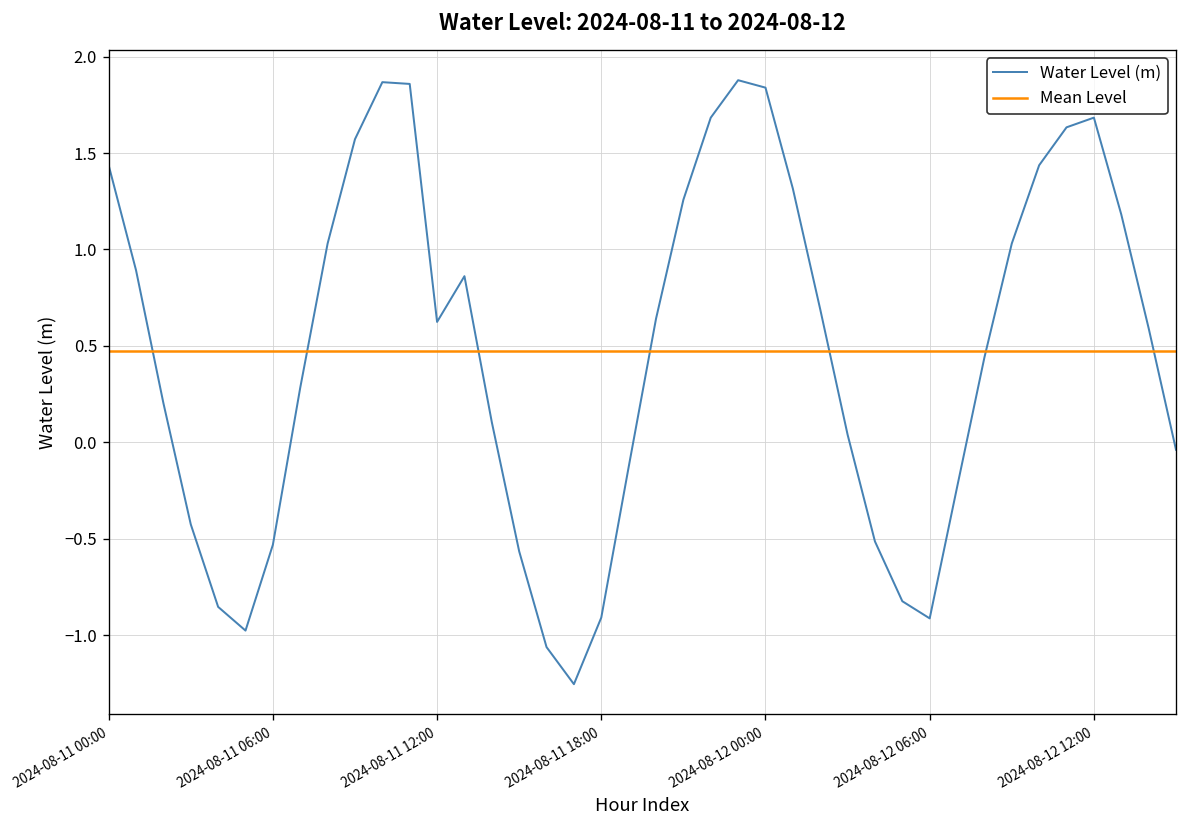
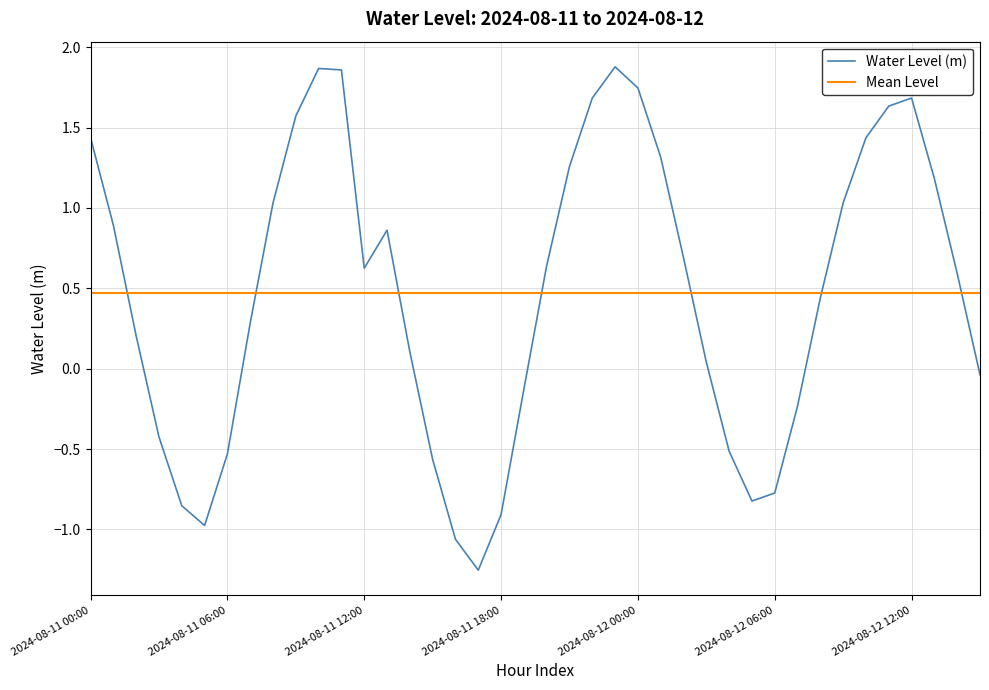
2024-08-12 00:00: 1.84 -> 1.75
2024-08-12 06:00: -0.91 -> -0.77
